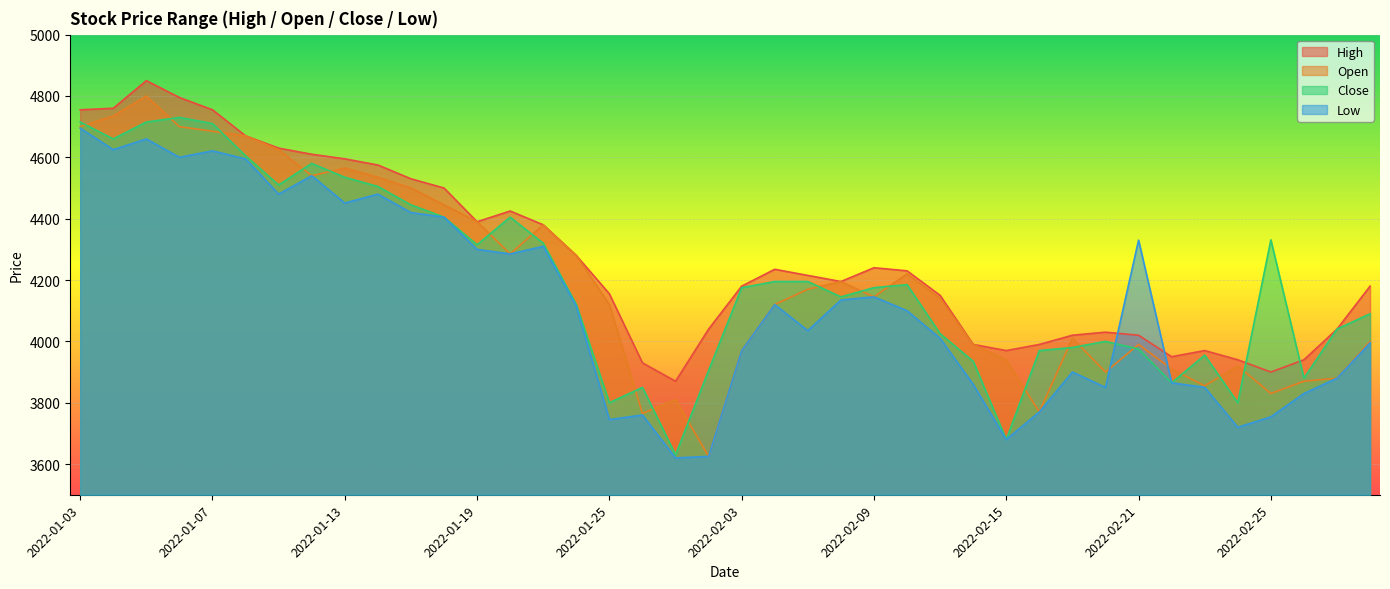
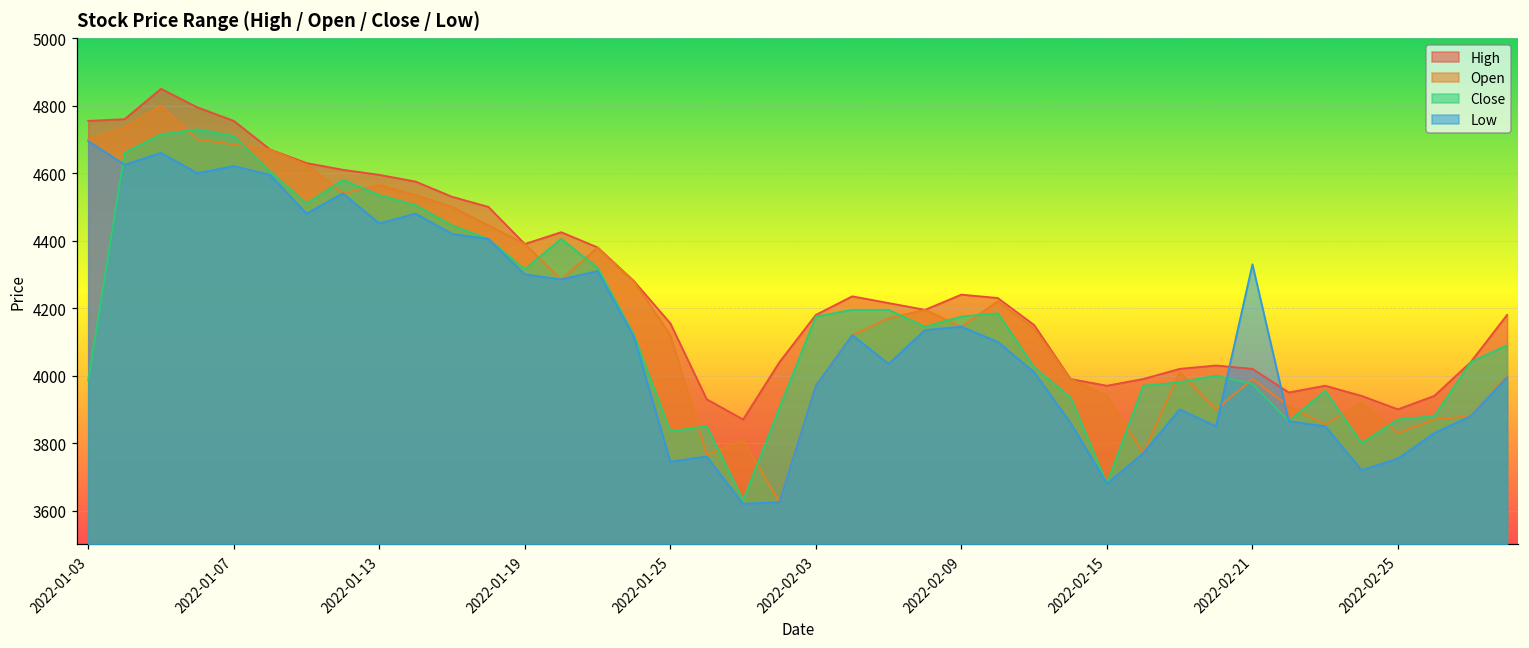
Close, 2022-01-03: 4720 -> 3990
Close, 2022-01-25: 3800 -> 3840
Close, 2022-02-25: 4330 -> 3870
